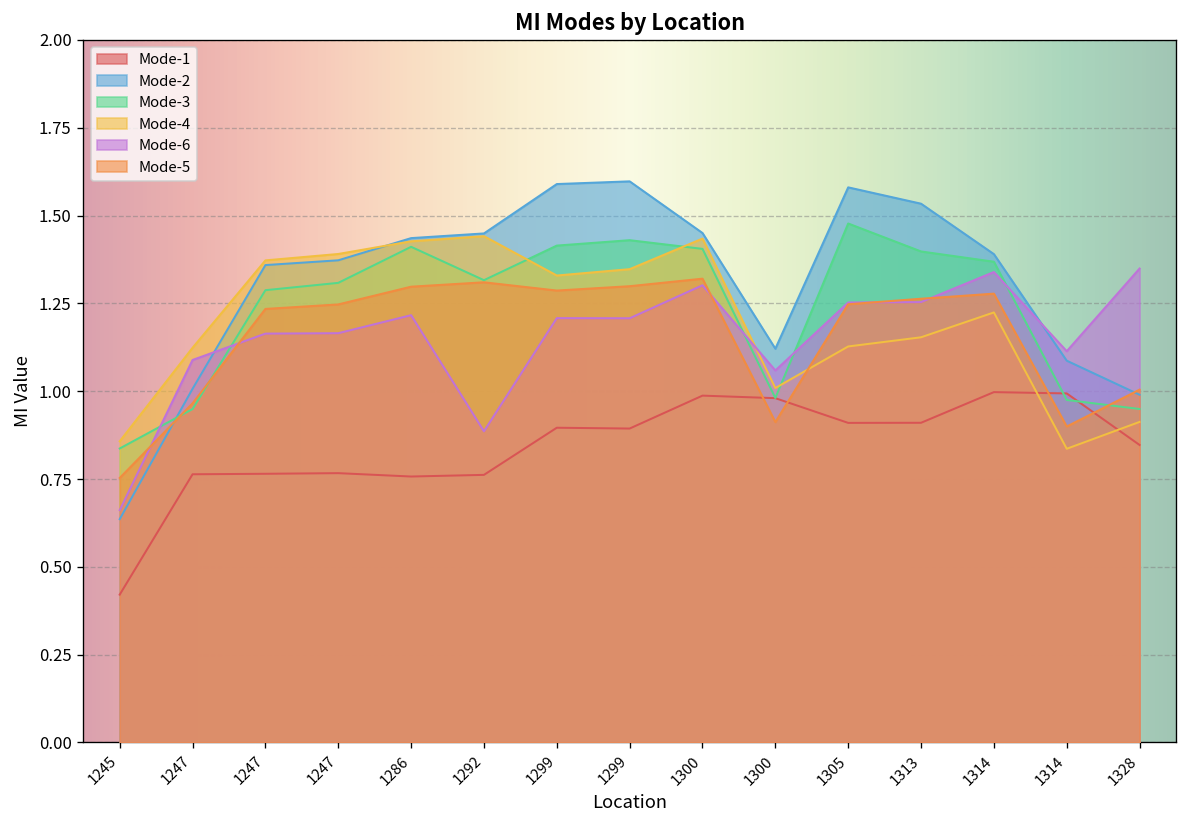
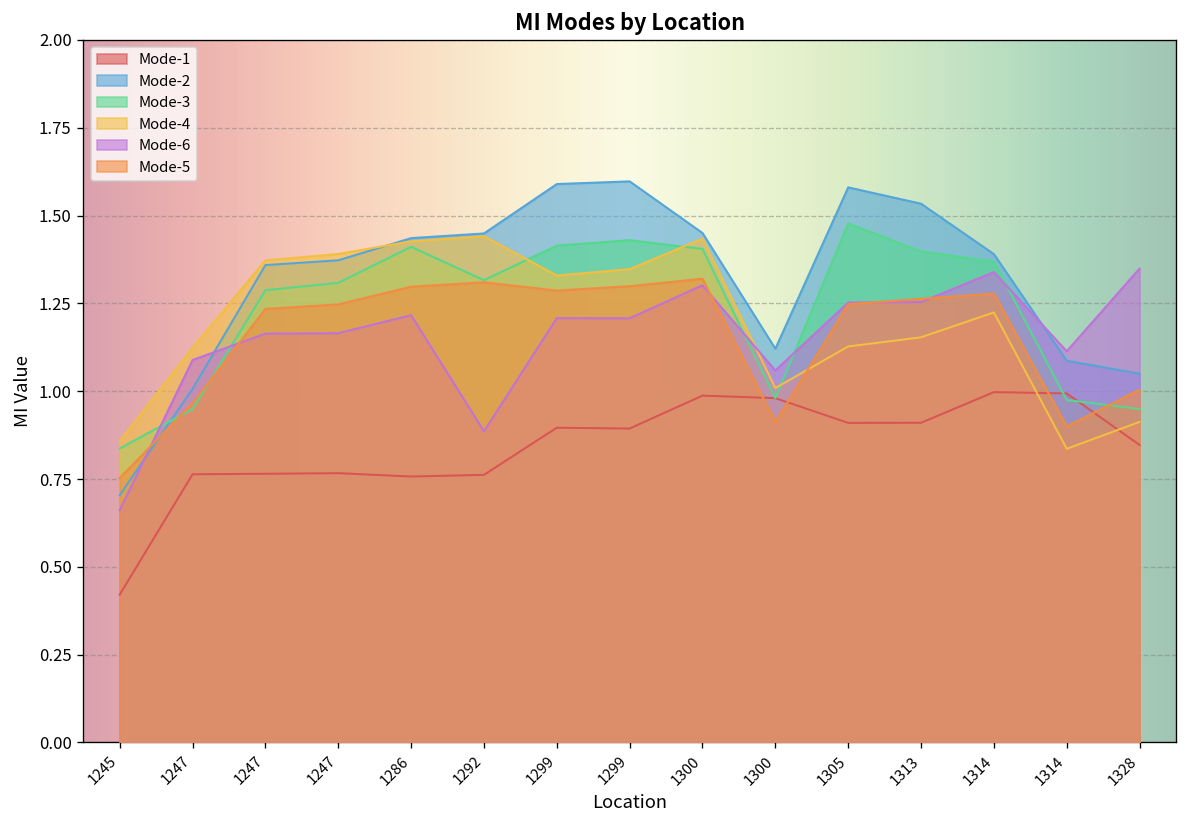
Mode-2, 1245: 0.64 -> 0.70
Mode-2, 1328: 0.99 -> 1.05
